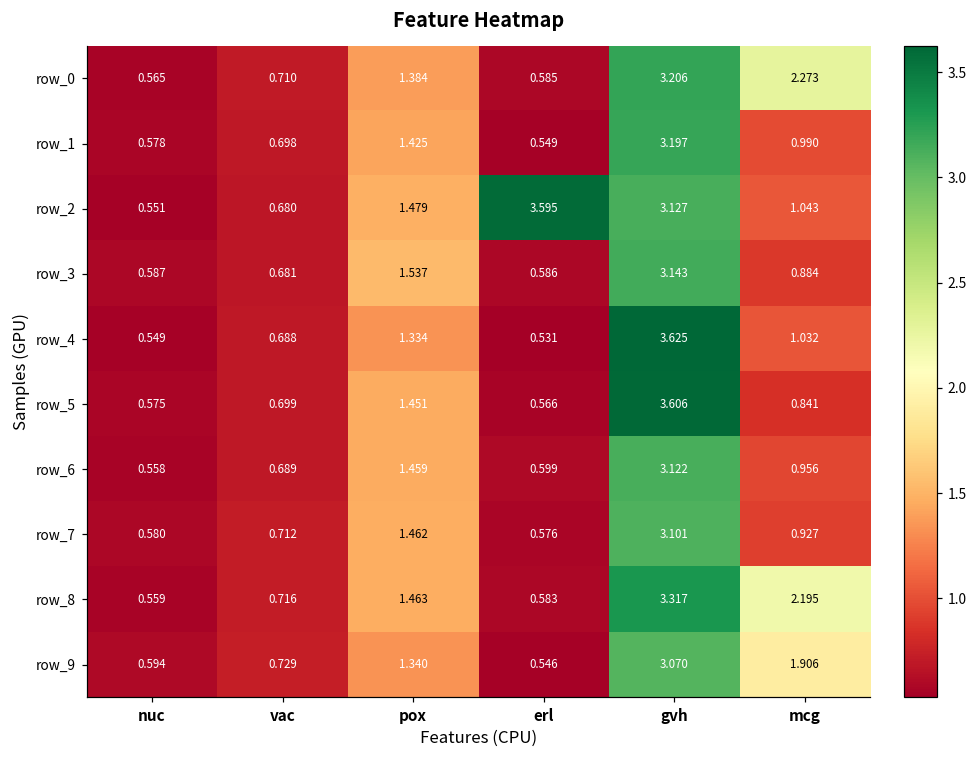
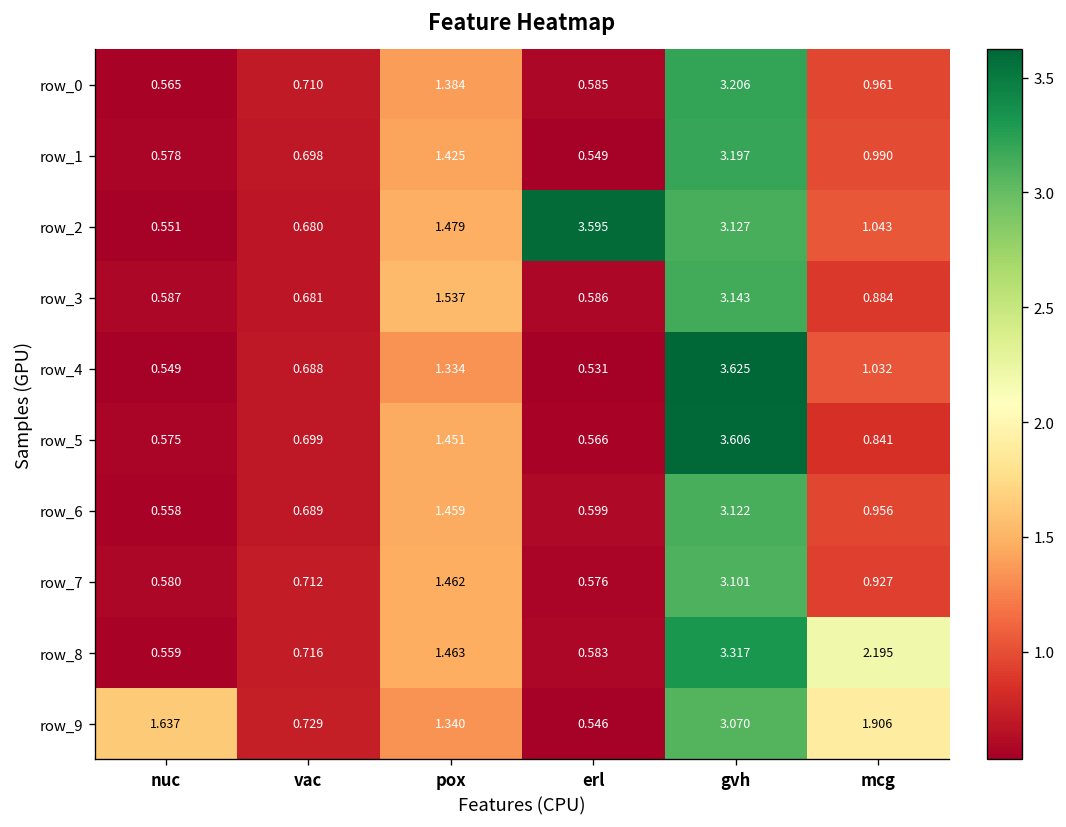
row_0, mcg: 2.273 -> 0.961
row_9, nuc: 0.594 -> 1.637
